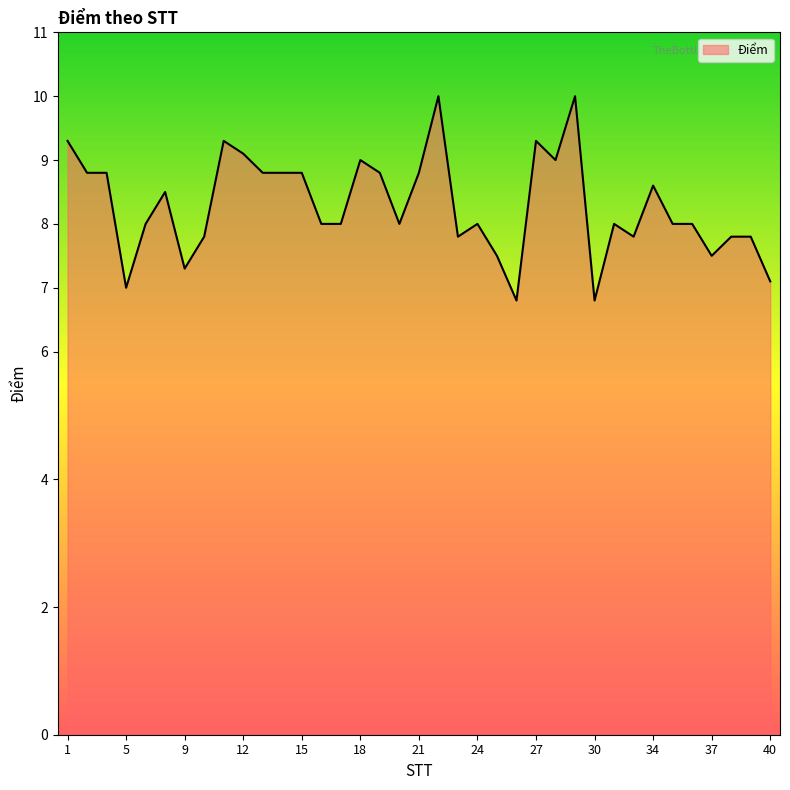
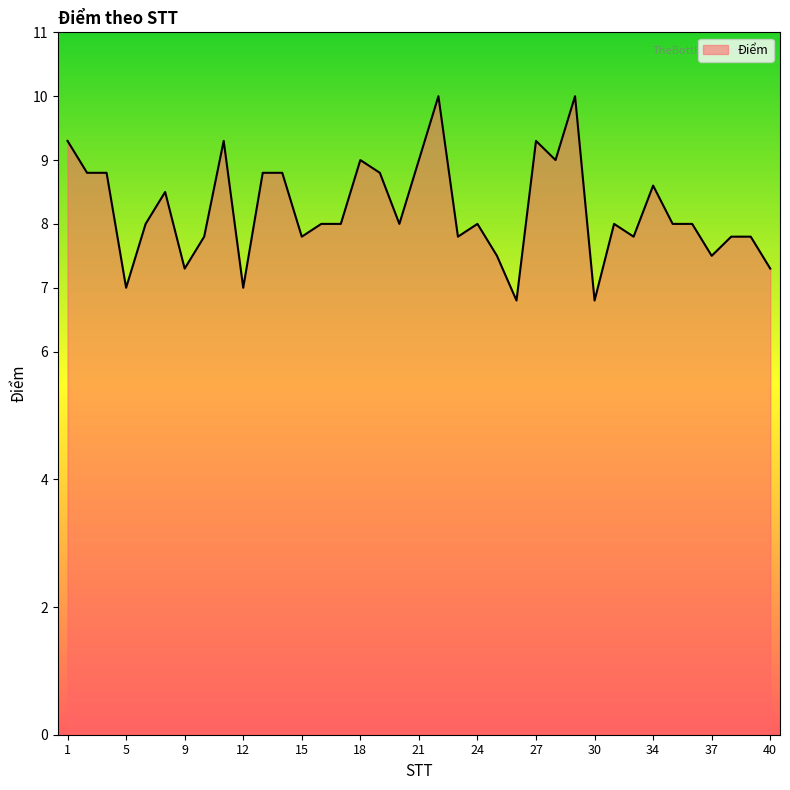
12: 9.1 -> 7.0
15: 8.8 -> 7.8
21: 8.8 -> 9.0
40: 7.1 -> 7.3
